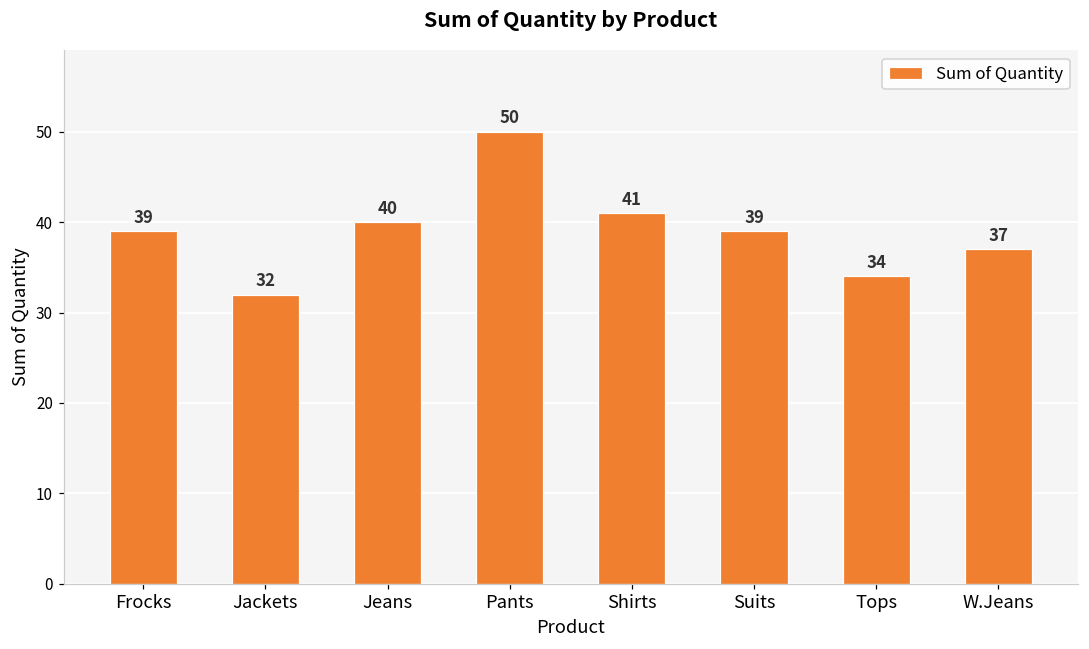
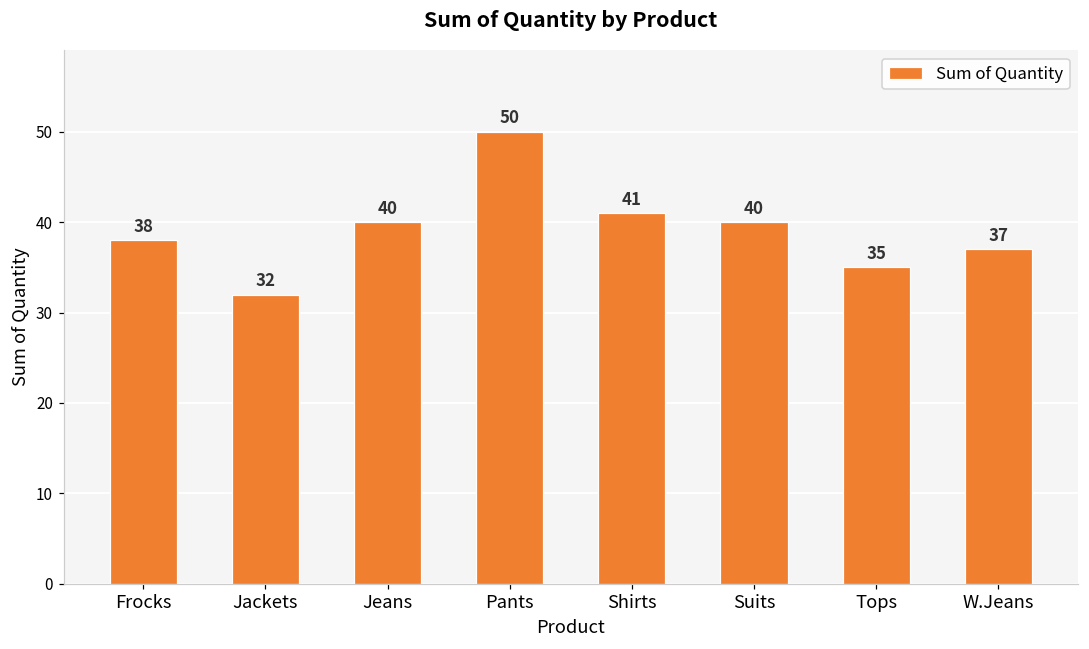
Frocks: 39 -> 38
Suits: 39 -> 40
Tops: 34 -> 35
